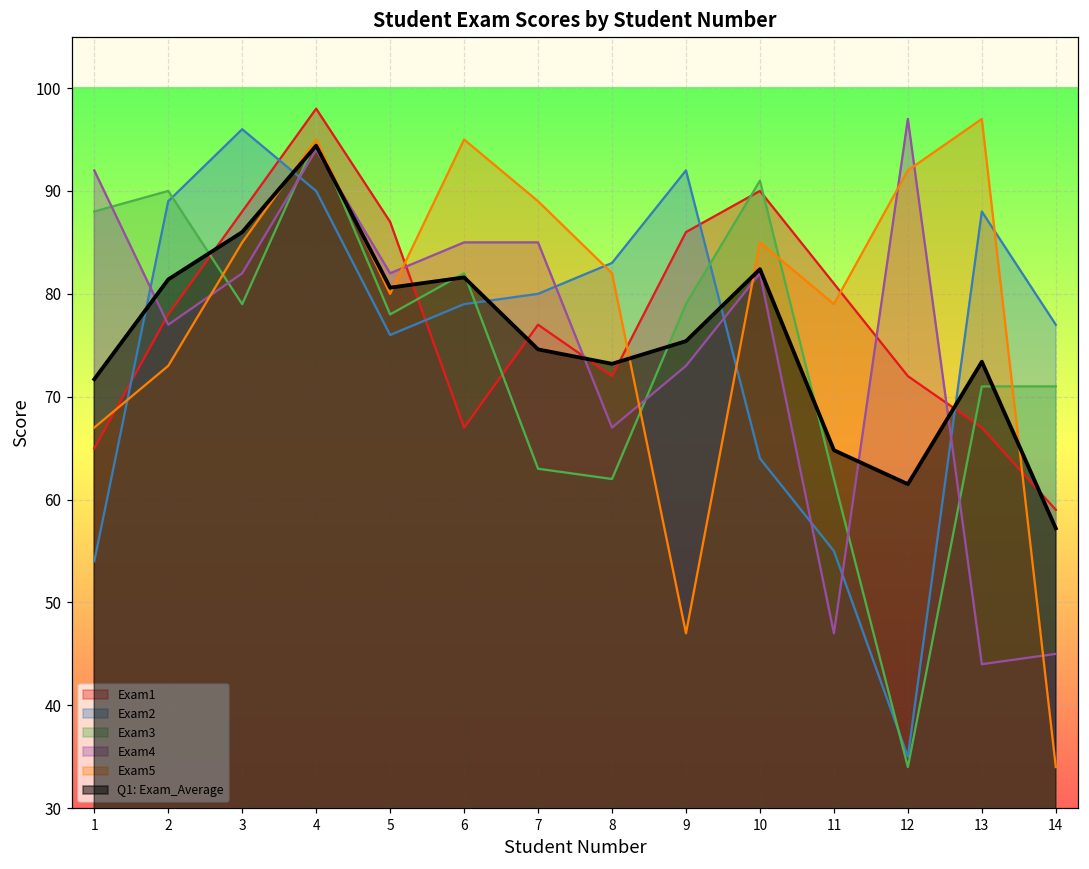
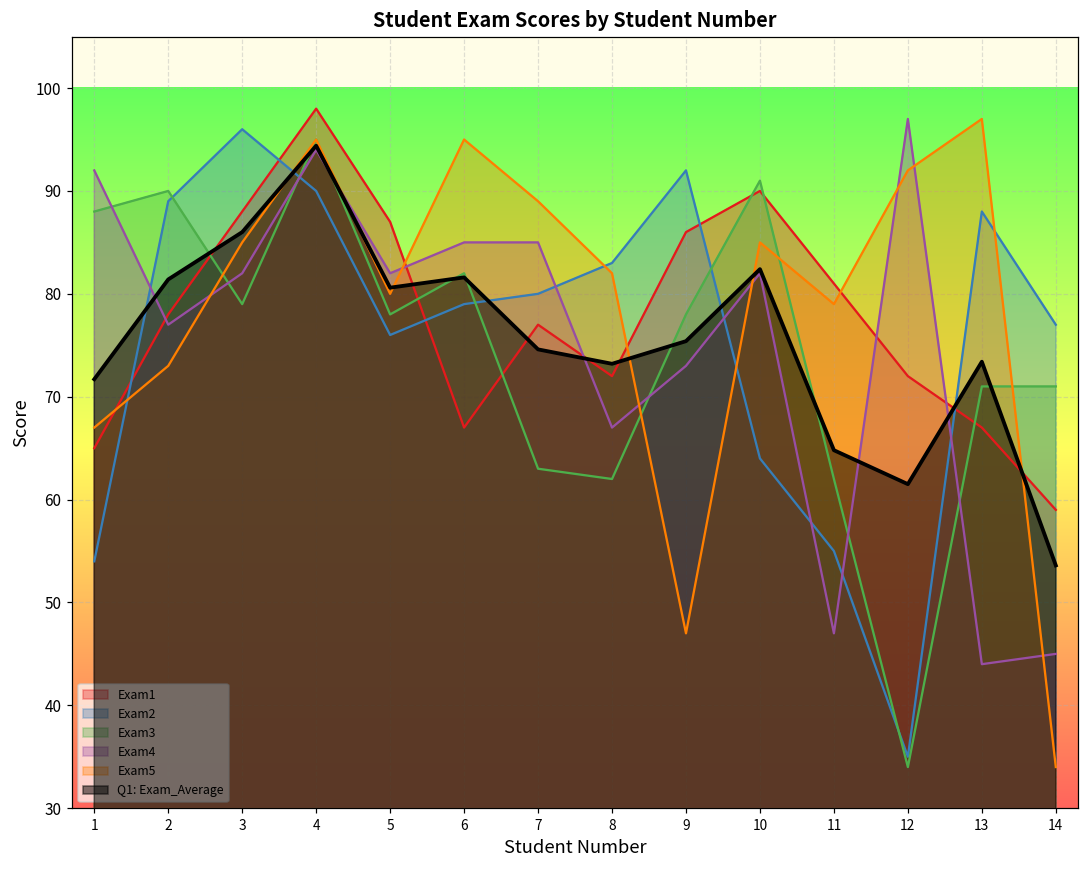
Exam3, 9: 79 -> 78
Q1: Exam_Average, 14: 57 -> 54
